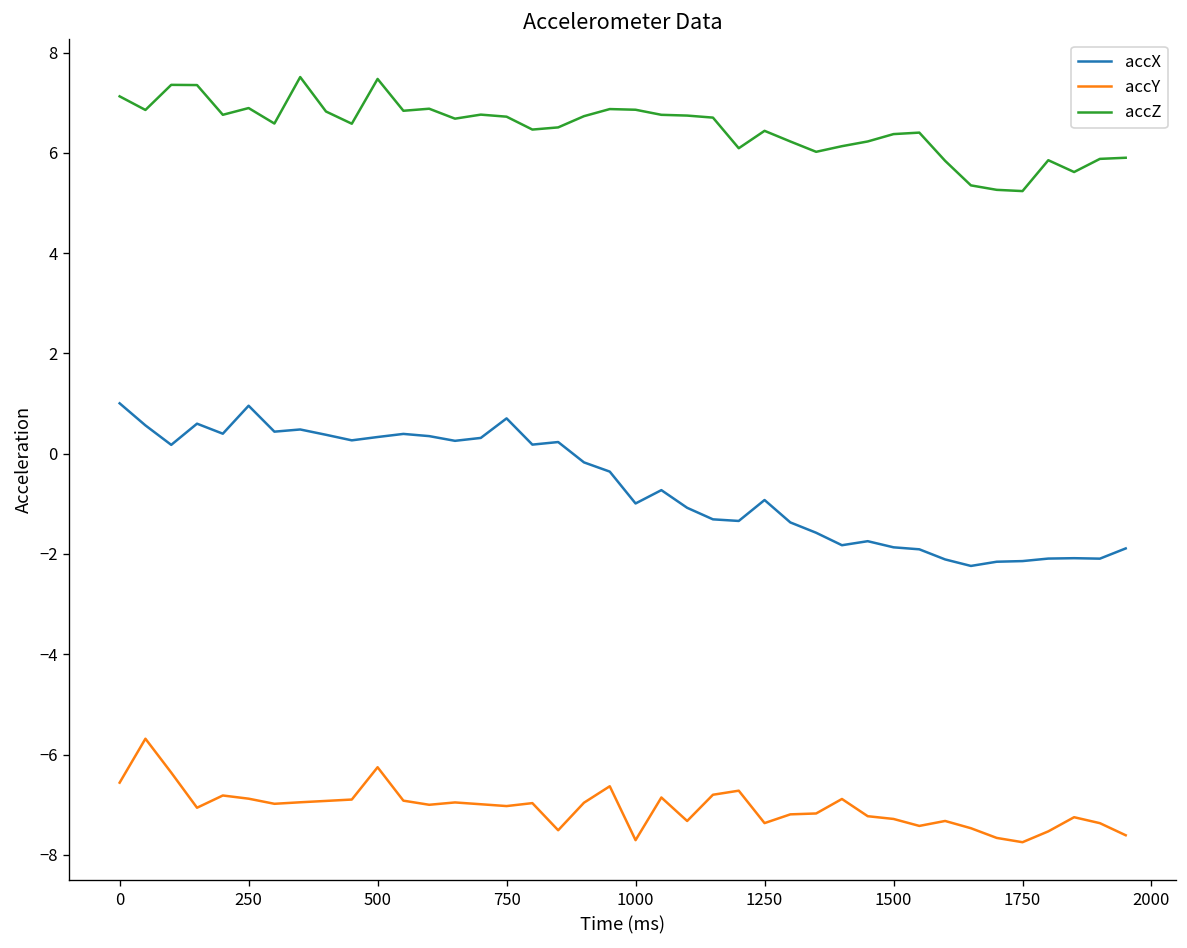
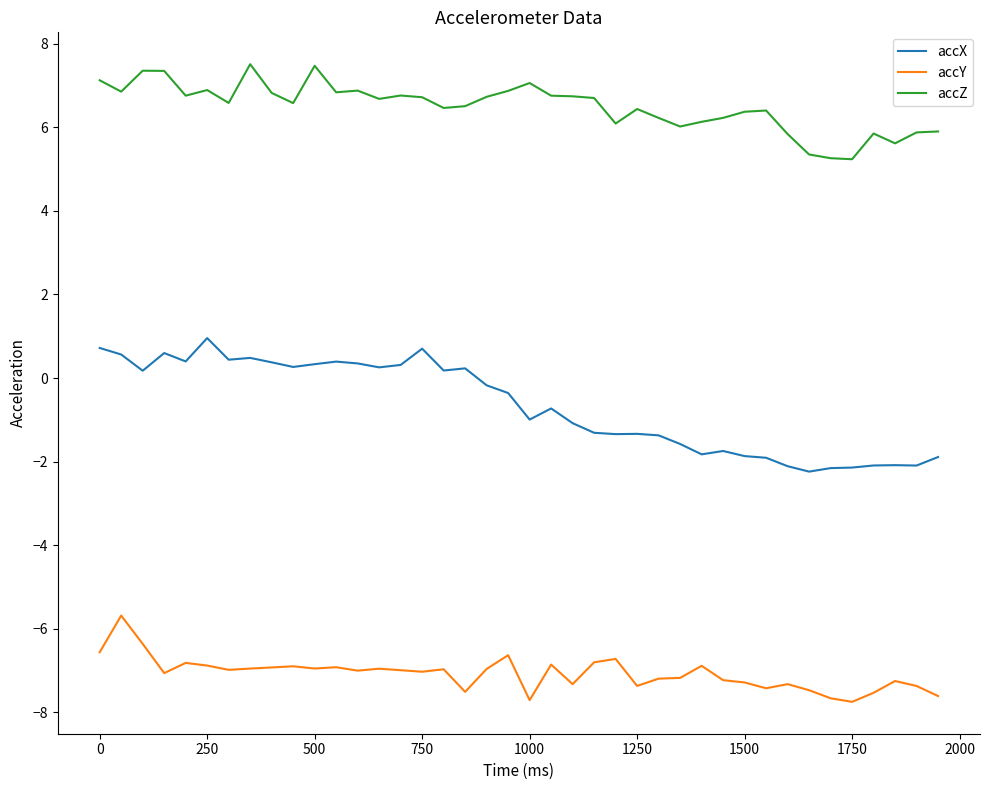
accX, 0: 1.0 -> 0.7
accY, 500: -6.3 -> -7.0
accZ, 1000: 6.9 -> 7.1
accX, 1250: -0.9 -> -1.3
